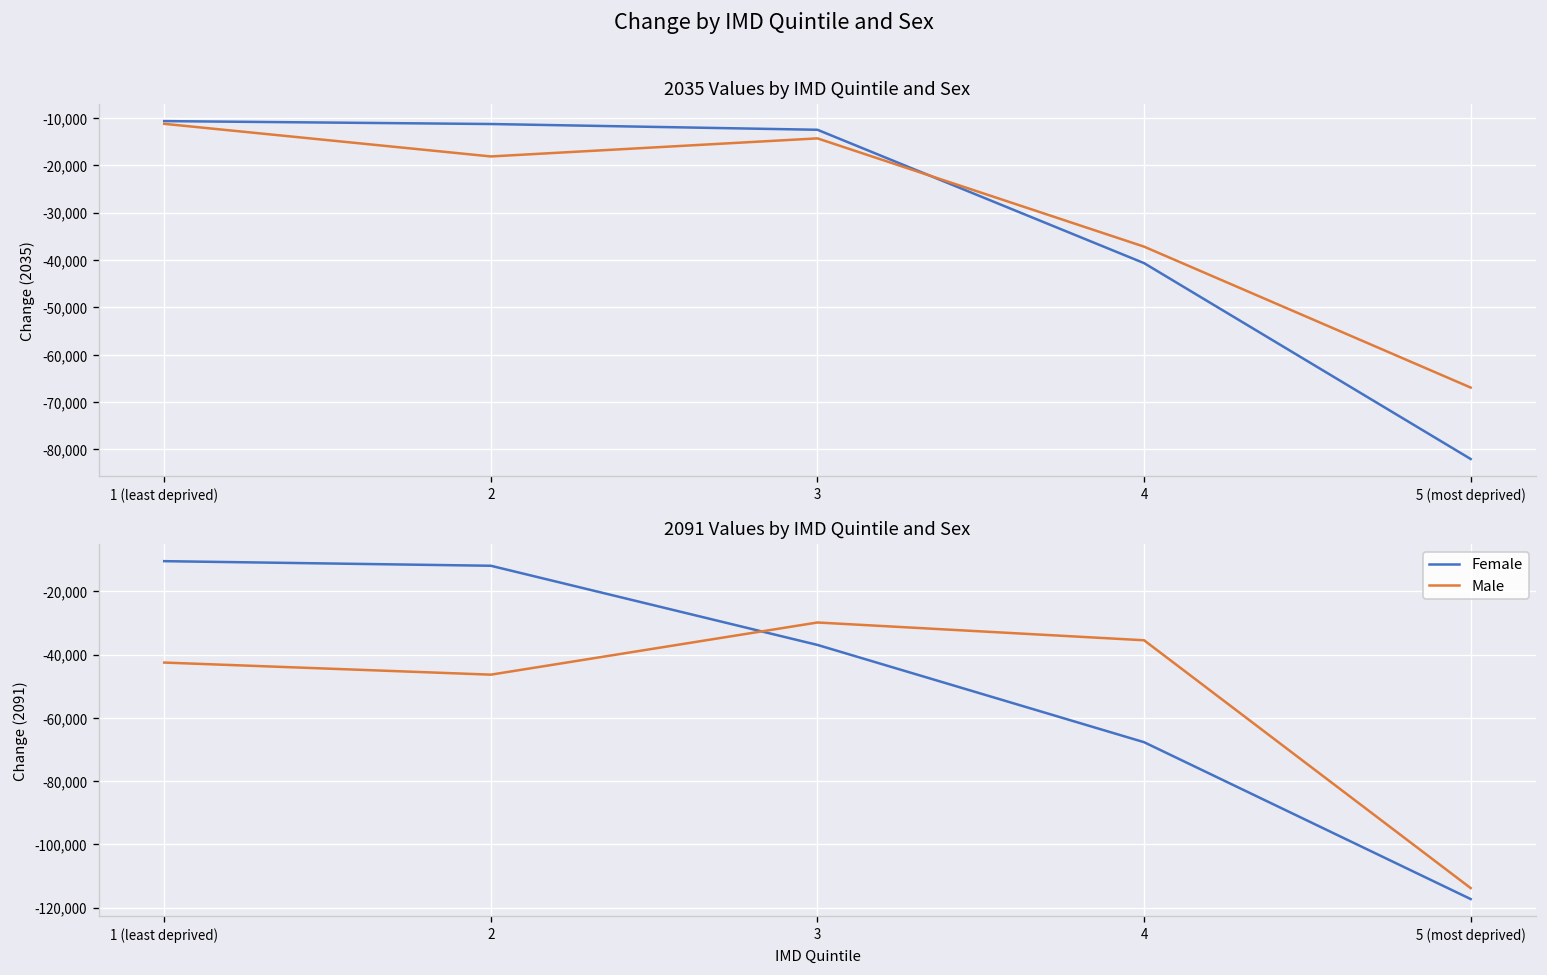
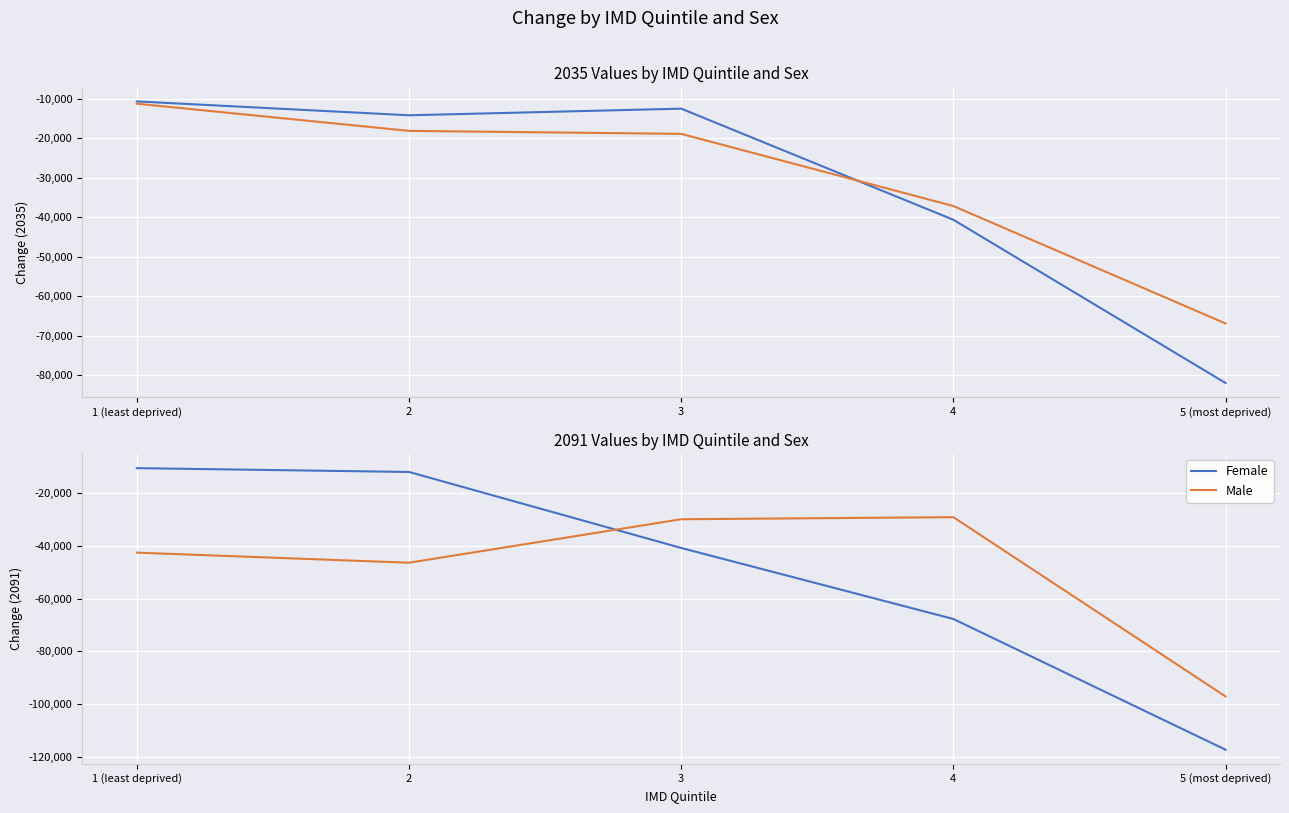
2035 Values by IMD Quintile and Sex, Female, 2: -11,000 -> -14,000
2035 Values by IMD Quintile and Sex, Male, 3: -14,000 -> -19,000
2091 Values by IMD Quintile and Sex, Female, 3: -37,000 -> -41,000
2091 Values by IMD Quintile and Sex, Male, 4: -35,000 -> -29,000
2091 Values by IMD Quintile and Sex, Male, 5 (most deprived): -114,000 -> -97,000
